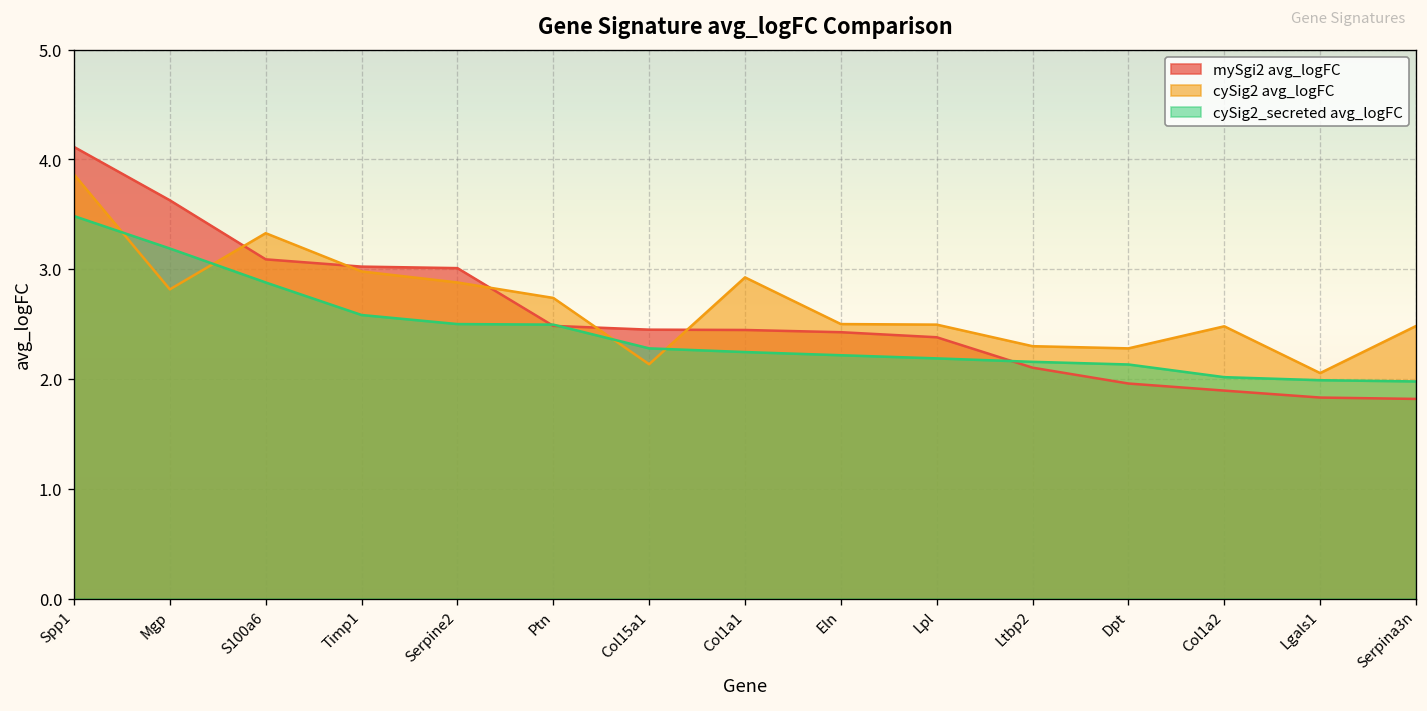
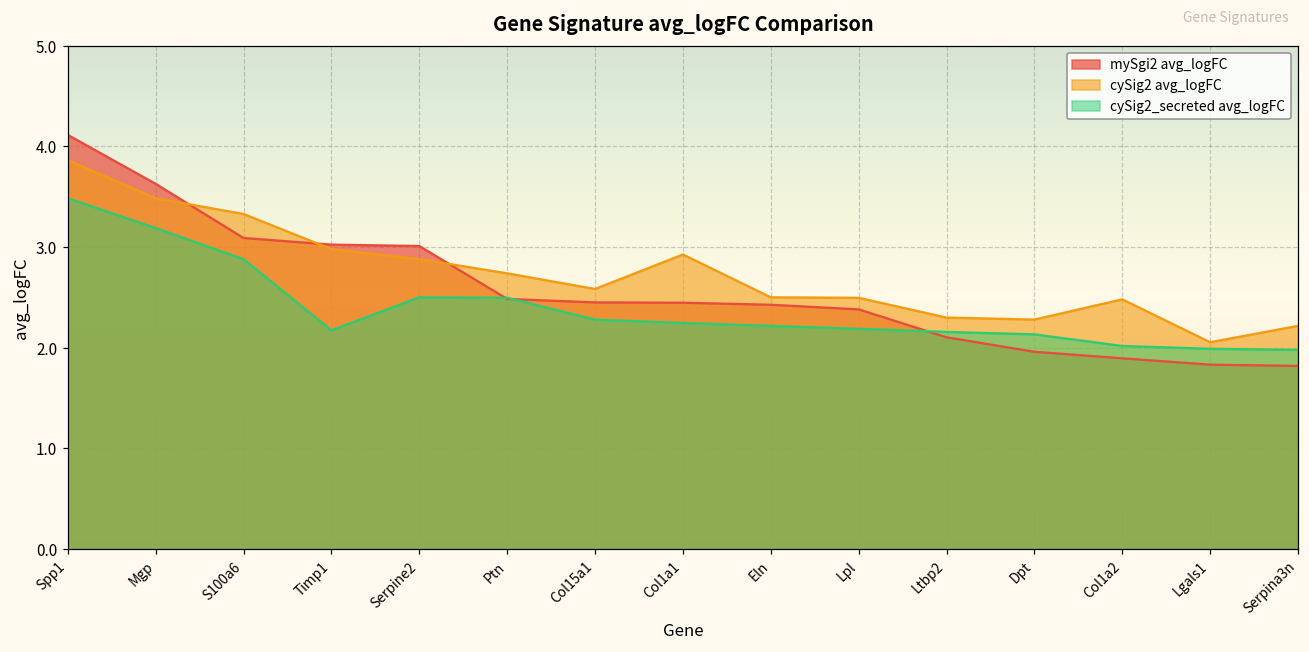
cySig2 avg_logFC, Mgp: 2.8 -> 3.5
cySig2_secreted avg_logFC, Timp1: 2.6 -> 2.2
cySig2 avg_logFC, Col15a1: 2.1 -> 2.6
cySig2 avg_logFC, Serpina3n: 2.5 -> 2.2
